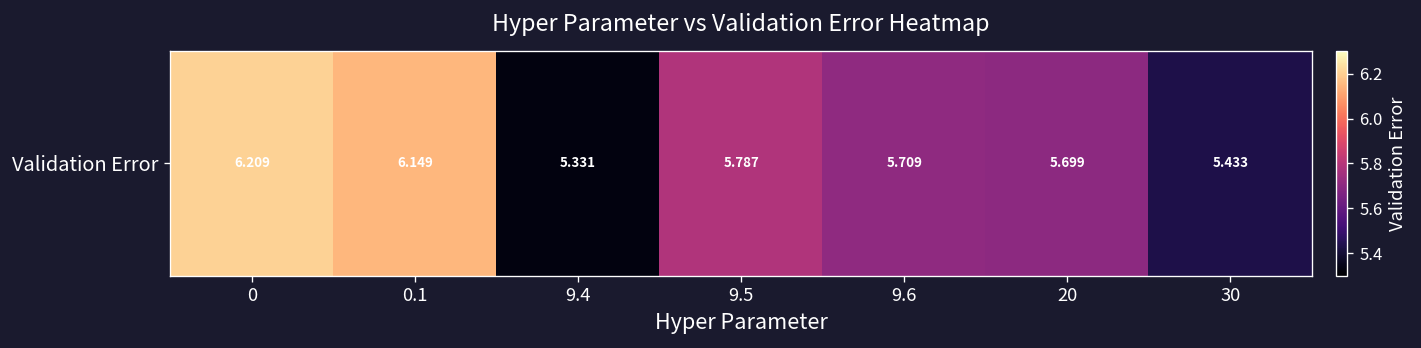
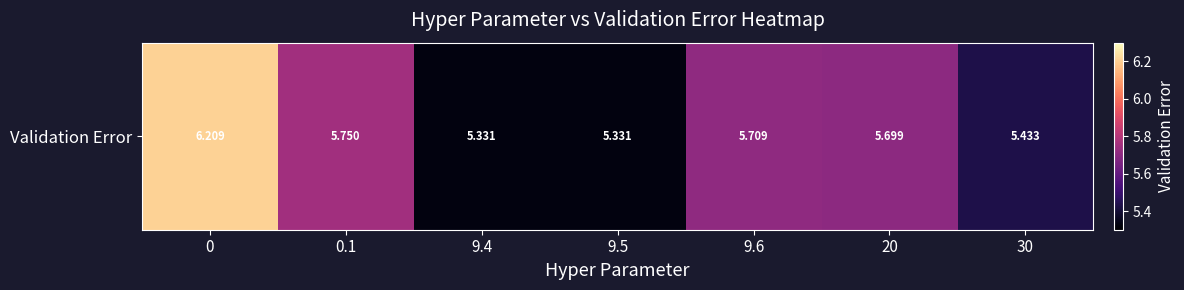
Validation Error, 0.1: 6.149 -> 5.750
Validation Error, 9.5: 5.787 -> 5.331
